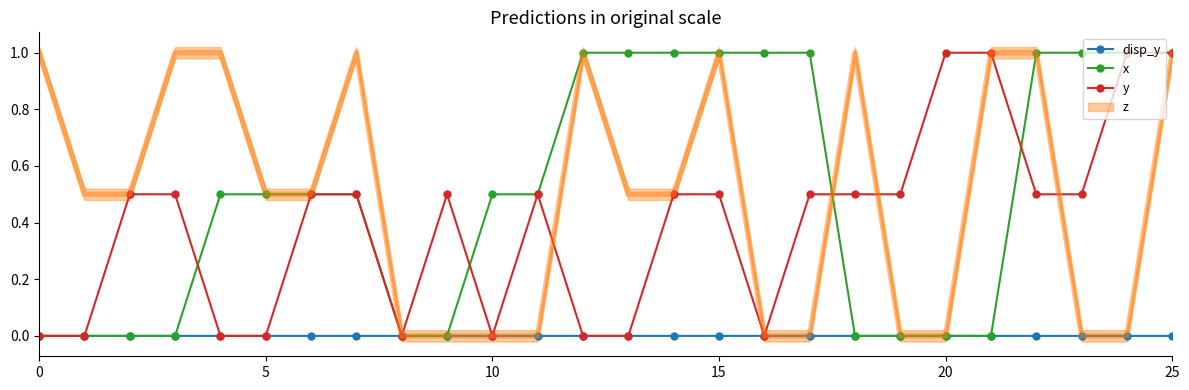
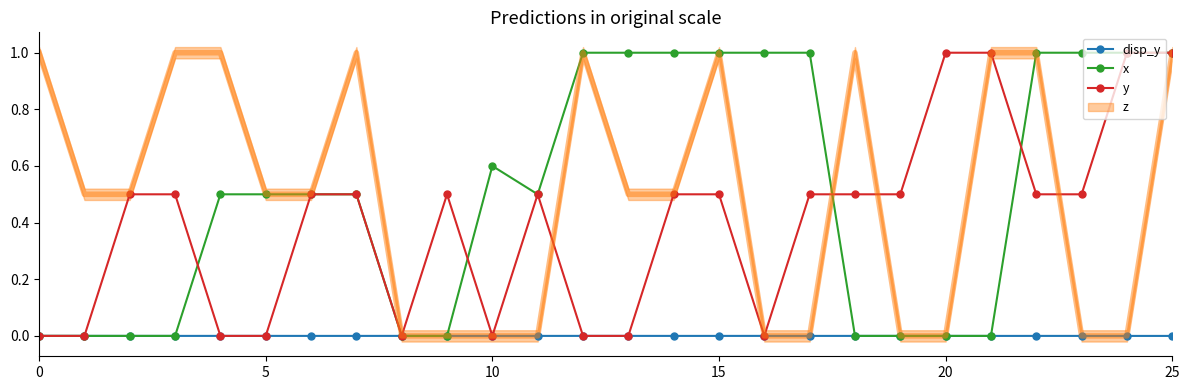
x, 10: 0.5 -> 0.6
